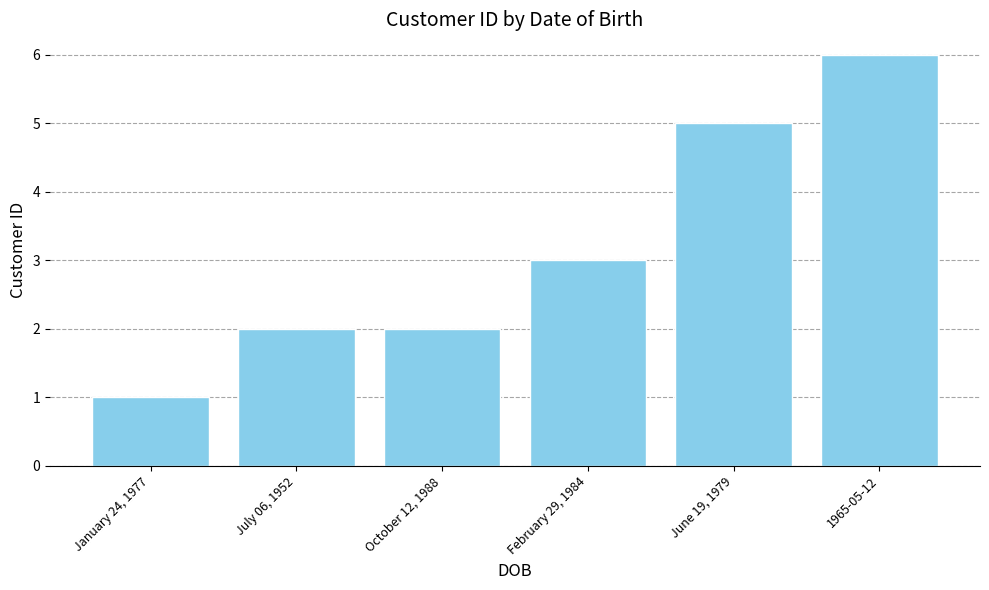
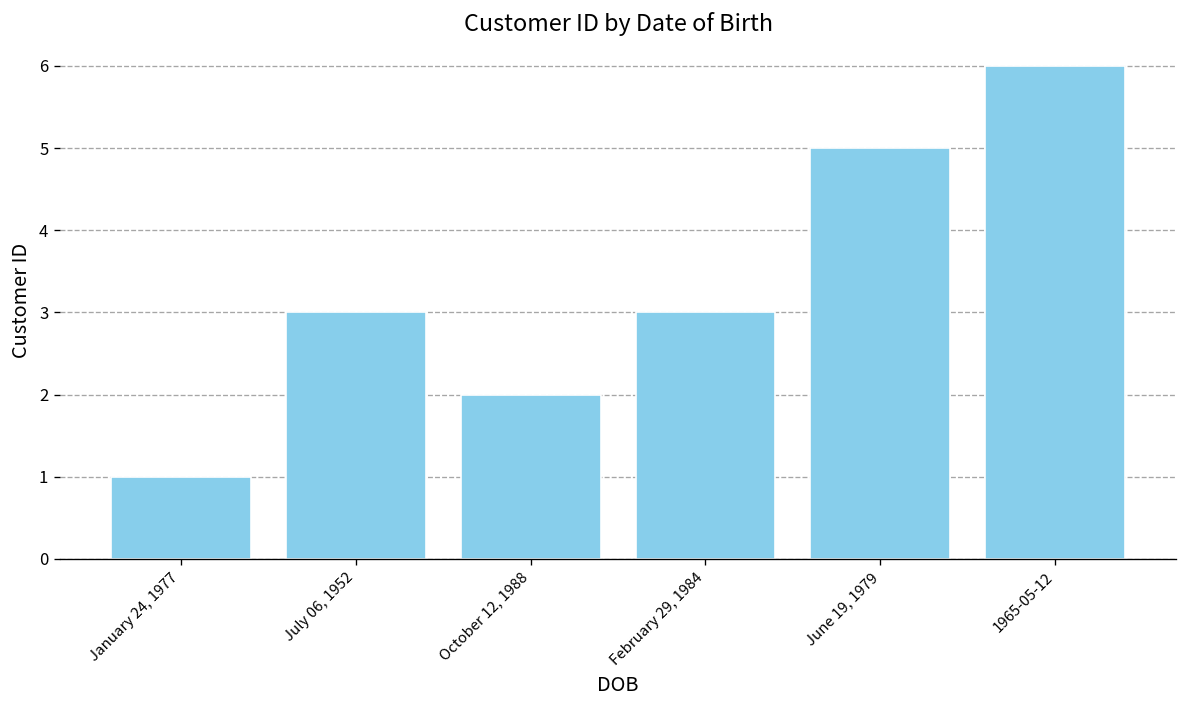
July 06, 1952: 2 -> 3
